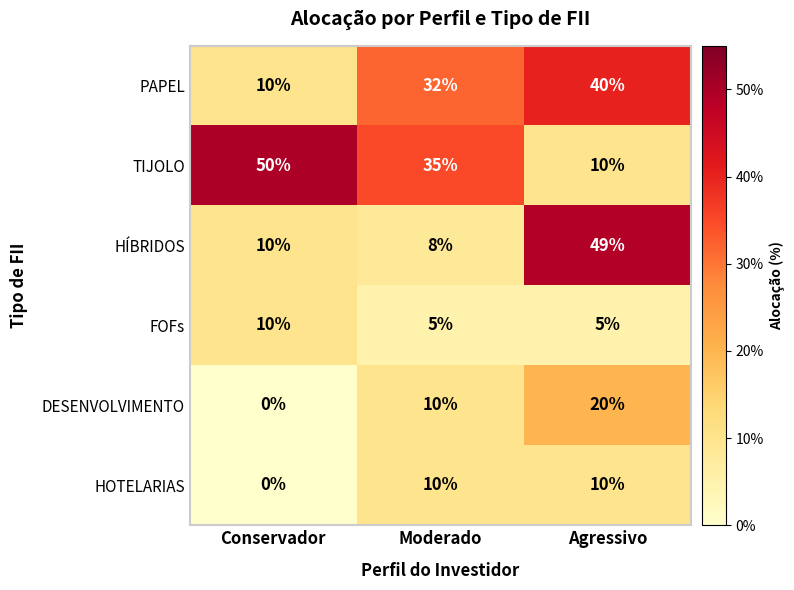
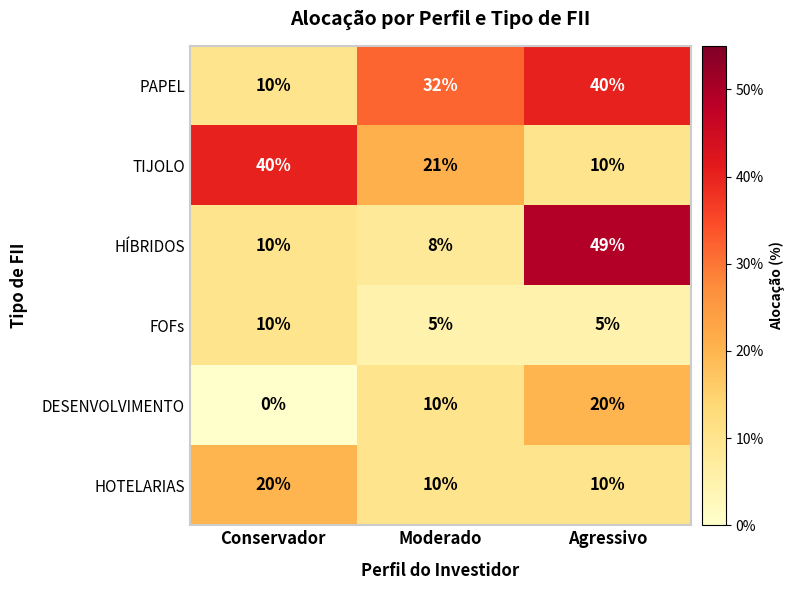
TIJOLO, Conservador: 50% -> 40%
TIJOLO, Moderado: 35% -> 21%
HOTELARIAS, Conservador: 0% -> 20%
